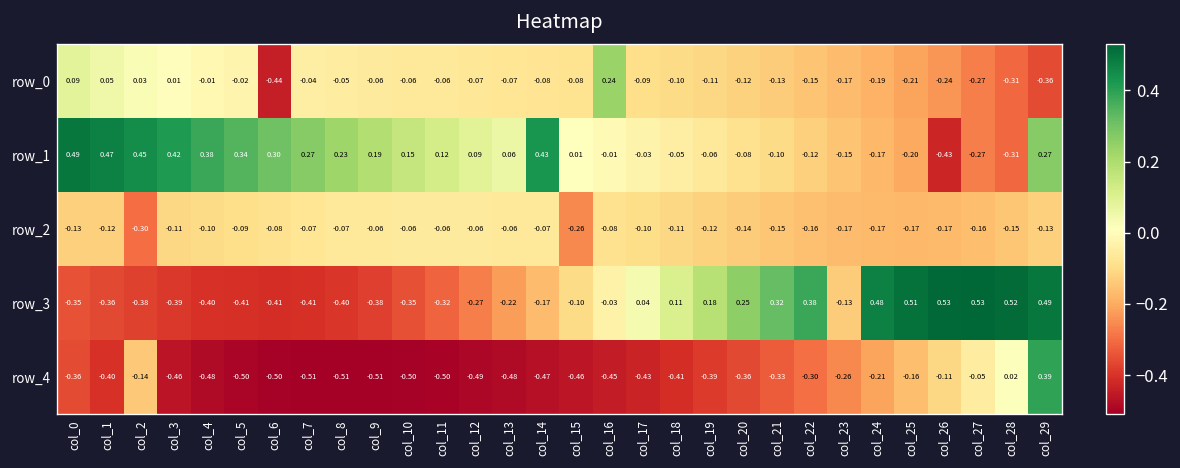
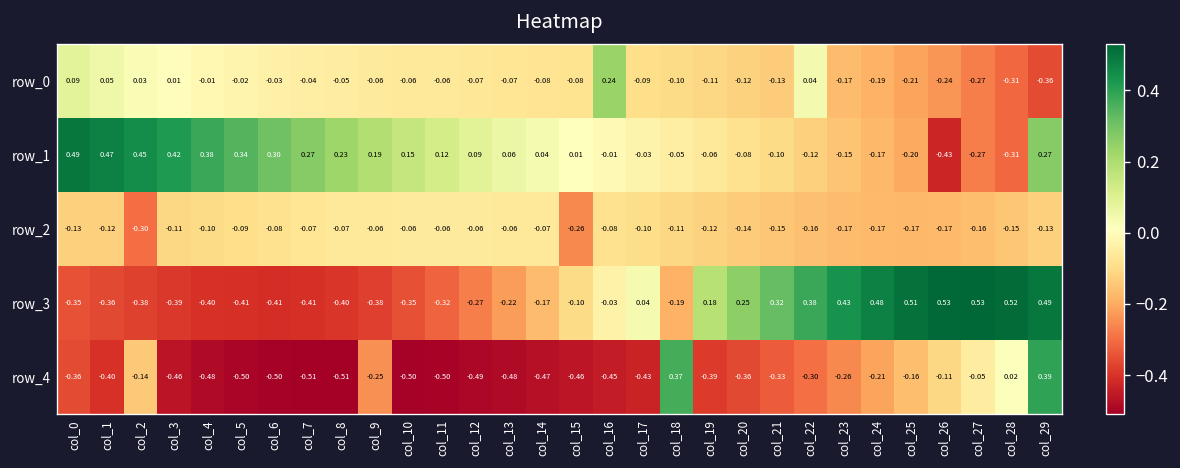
row_0, col_6: -0.44 -> -0.03
row_0, col_22: -0.15 -> 0.04
row_1, col_14: 0.43 -> 0.04
row_3, col_18: 0.11 -> -0.19
row_3, col_23: -0.13 -> 0.43
row_4, col_9: -0.51 -> -0.25
row_4, col_18: -0.41 -> 0.37
